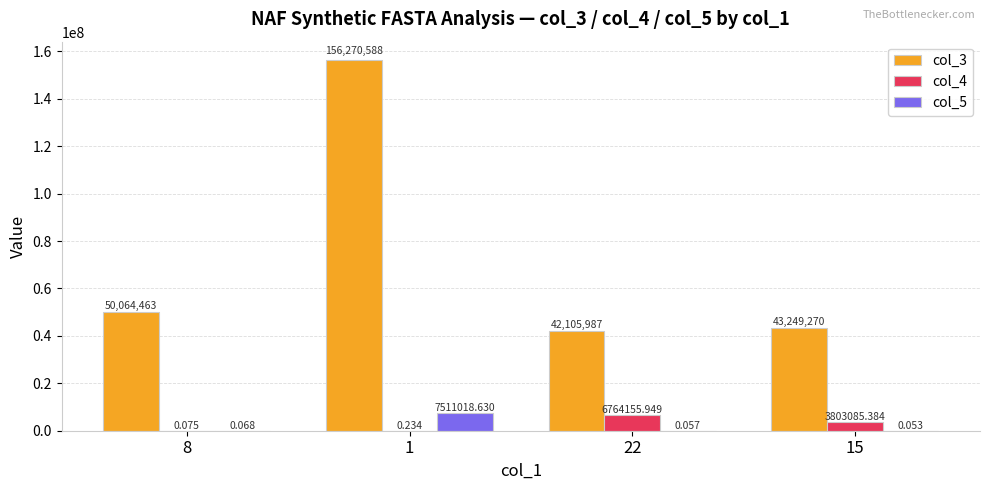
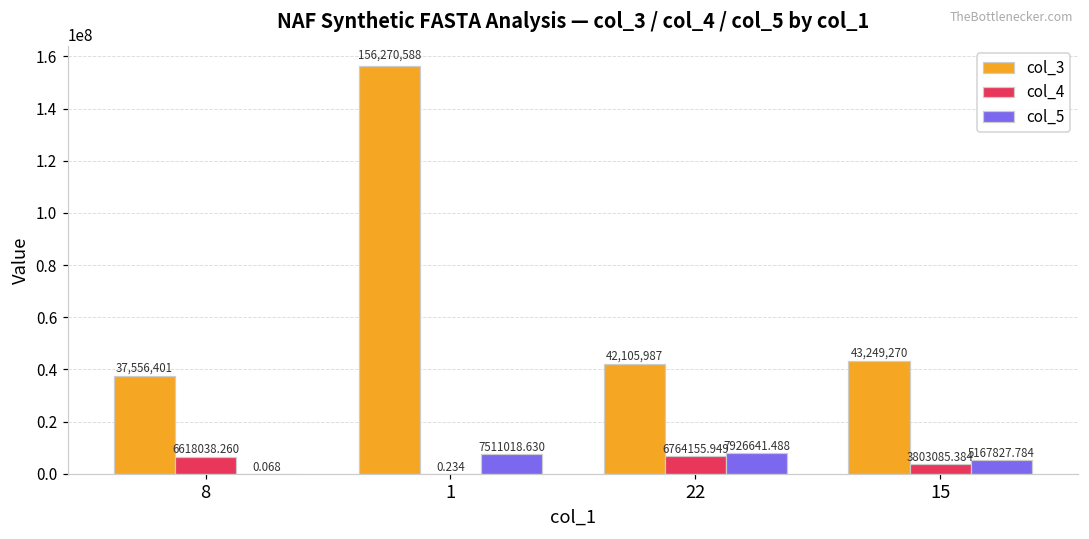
col_3, 8: 50,064,463 -> 37,556,401
col_4, 8: 0.075 -> 6618038.260
col_5, 22: 0.057 -> 7926641.488
col_5, 15: 0.053 -> 5167827.784
